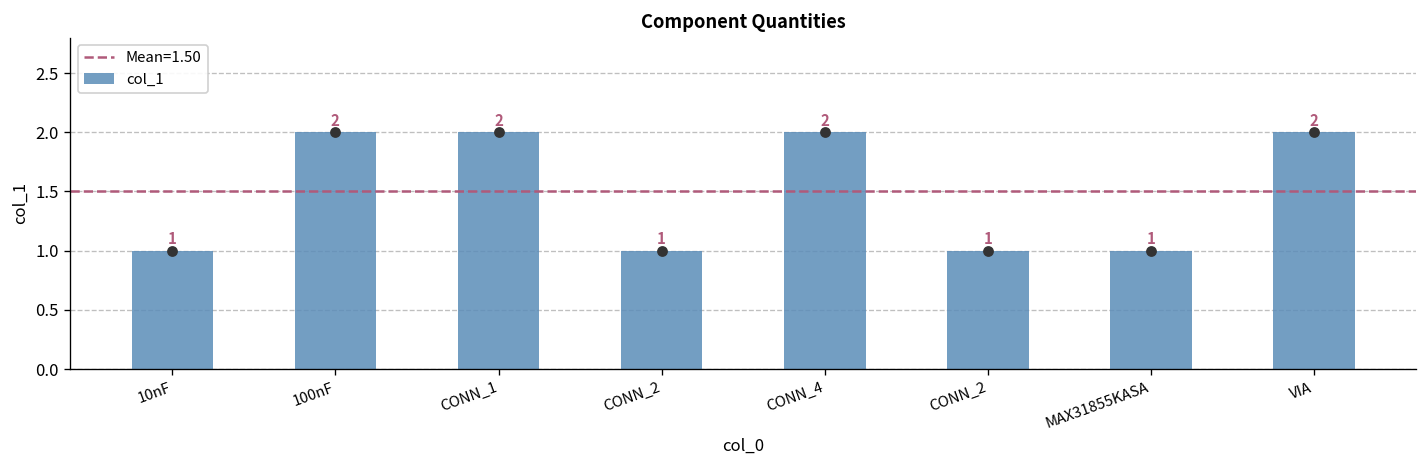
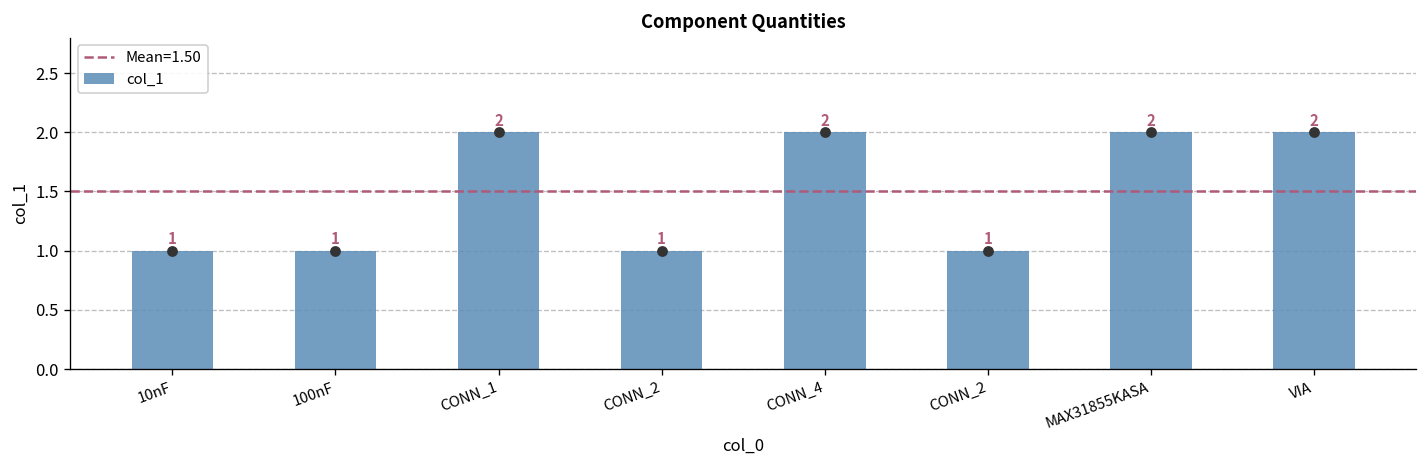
100nF: 2 -> 1
MAX31855KASA: 1 -> 2
